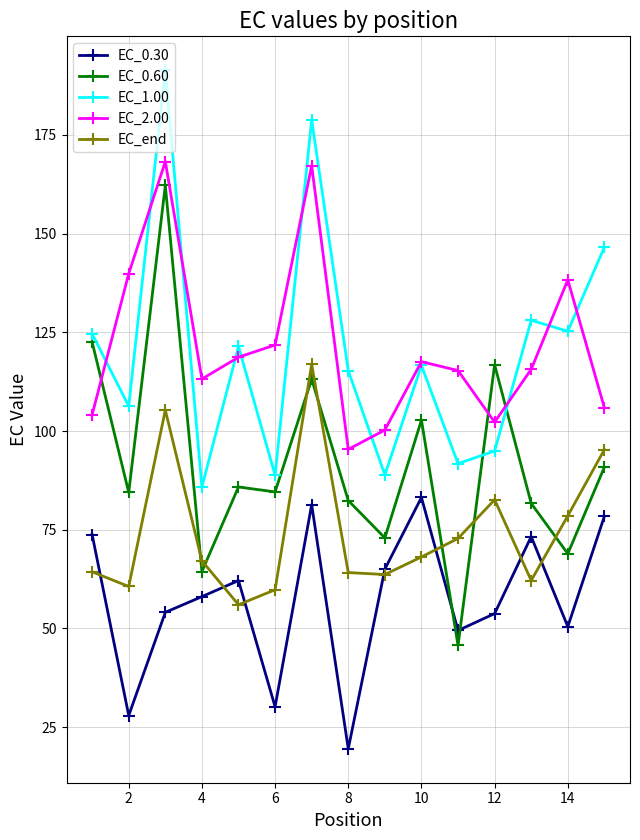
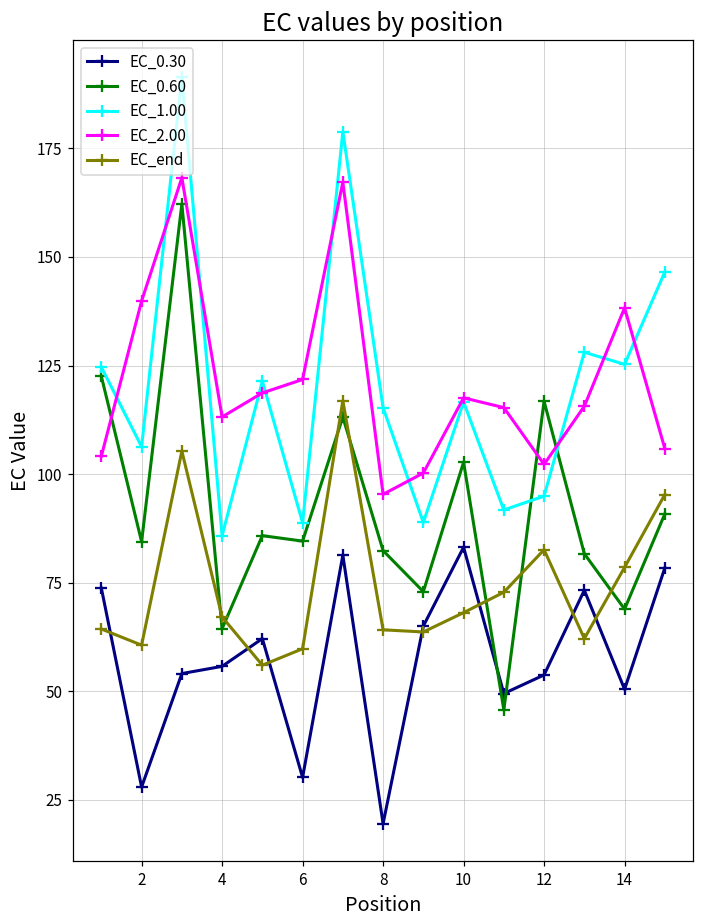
EC_0.30, 4: 58 -> 56
